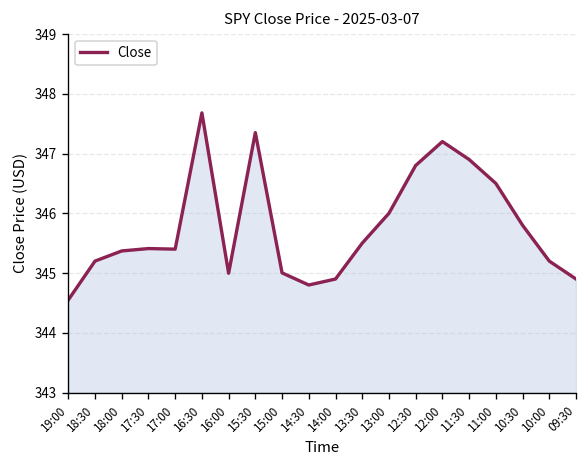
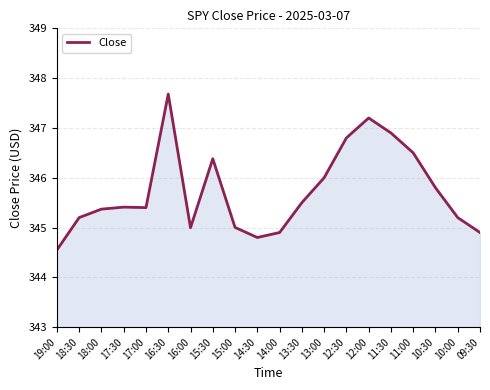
15:30: 347.4 -> 346.4
